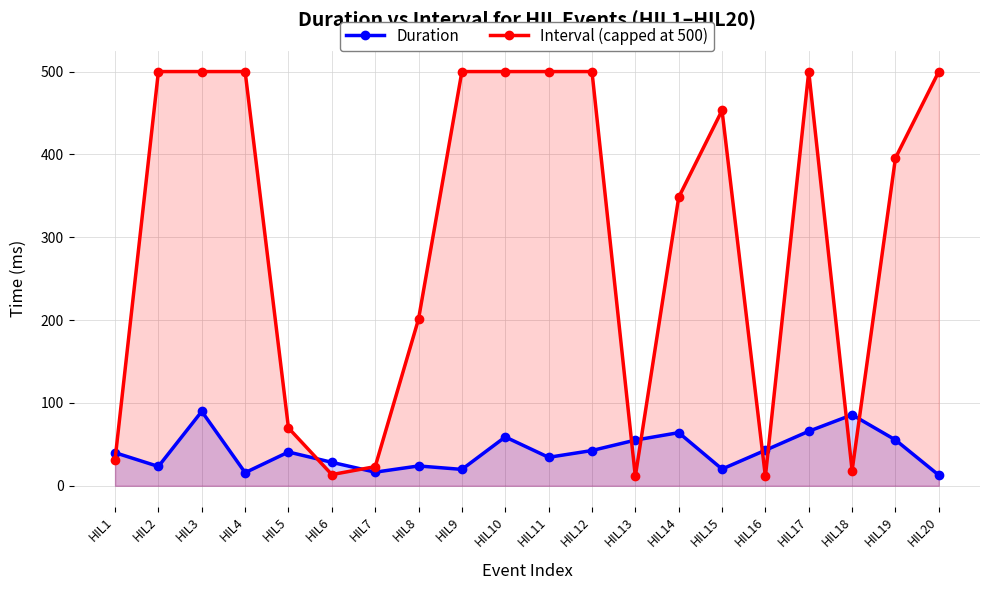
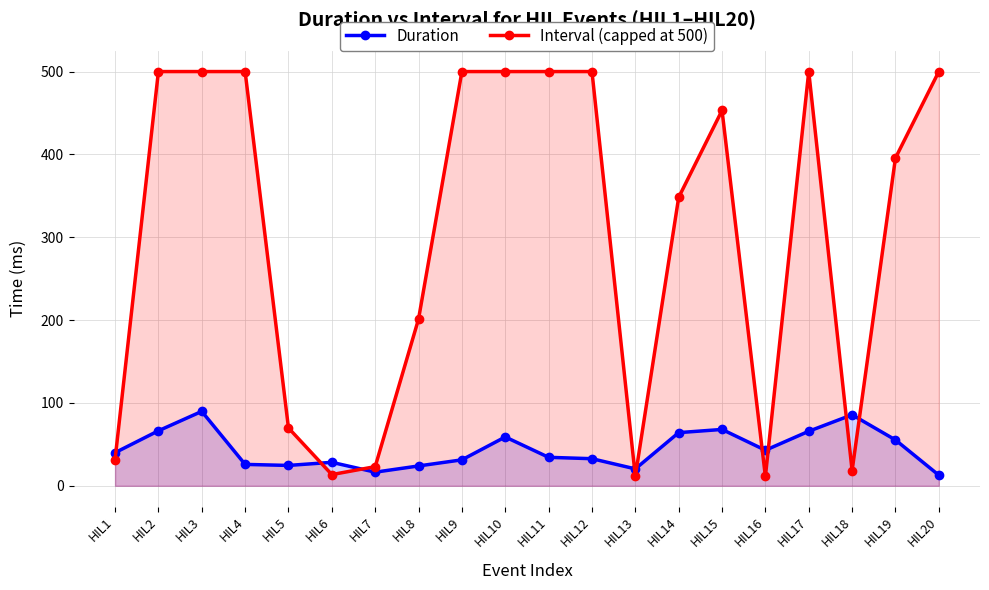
Duration, HIL2: 20 -> 70
Duration, HIL4: 20 -> 30
Duration, HIL5: 40 -> 20
Duration, HIL9: 20 -> 30
Duration, HIL12: 40 -> 30
Duration, HIL13: 60 -> 20
Duration, HIL15: 20 -> 70
